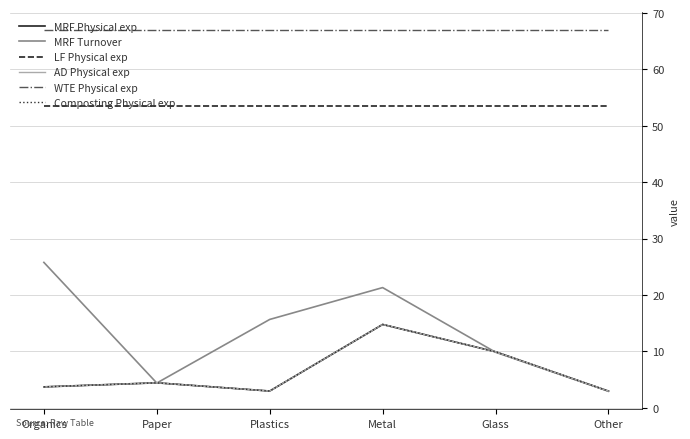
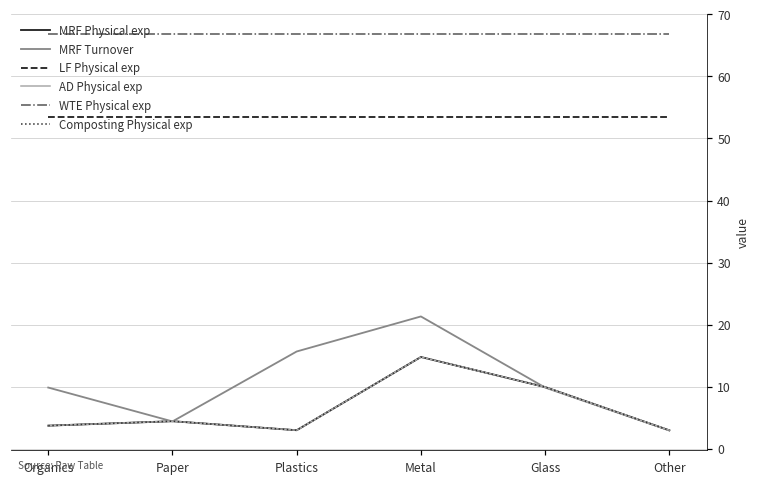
MRF Turnover, Organics: 26 -> 10
